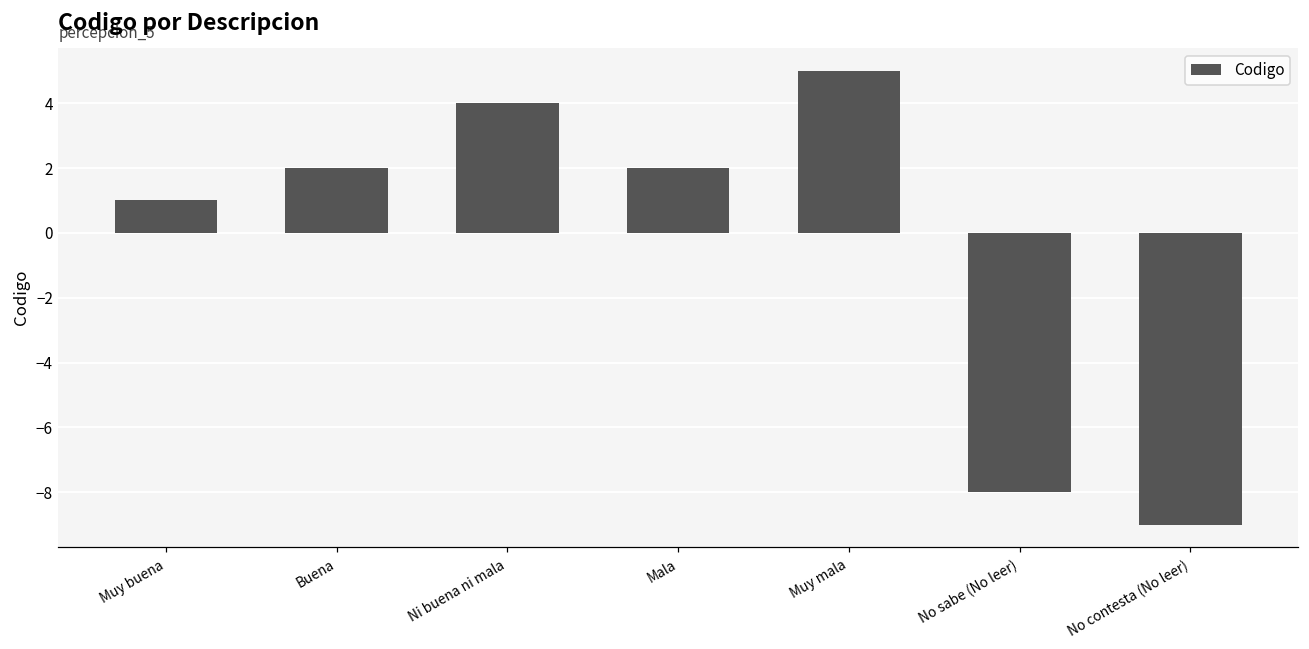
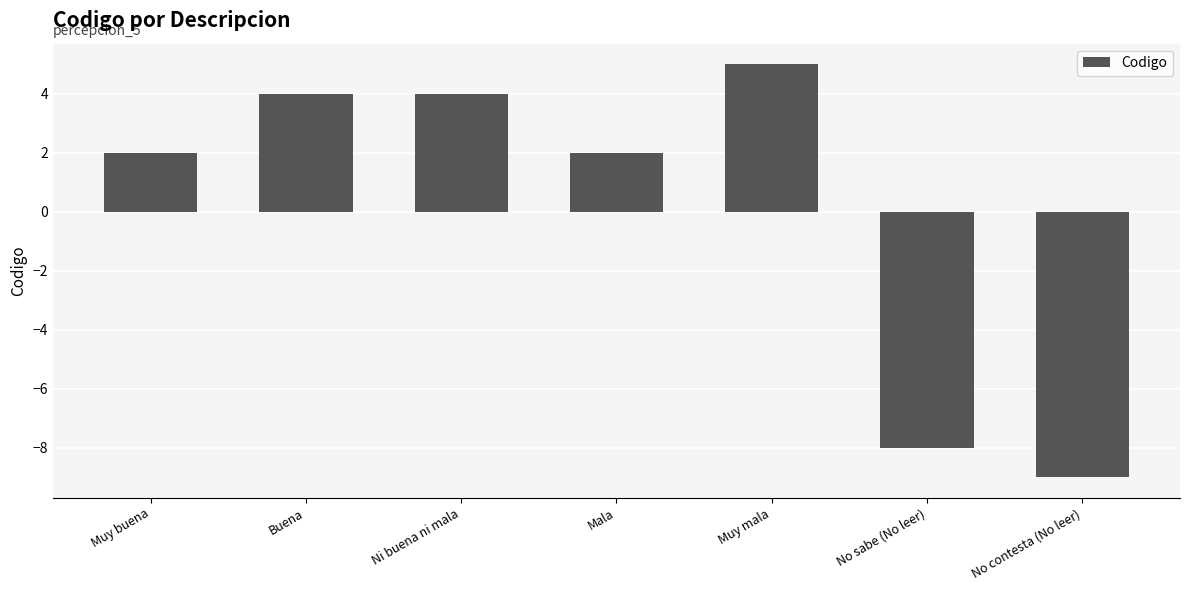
Muy buena: 1 -> 2
Buena: 2 -> 4
